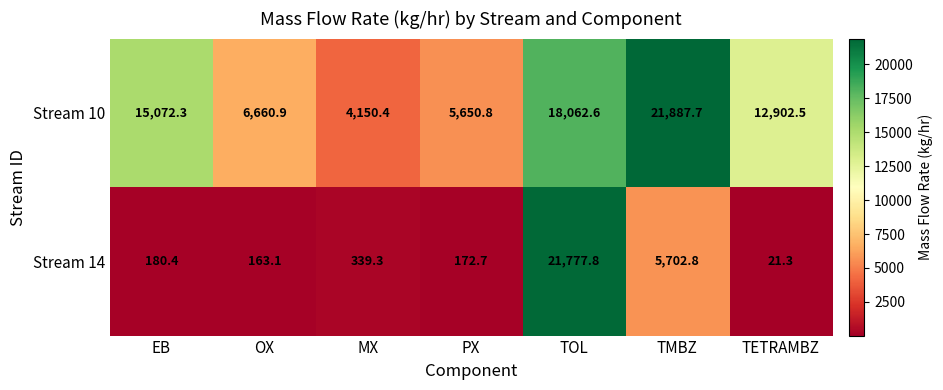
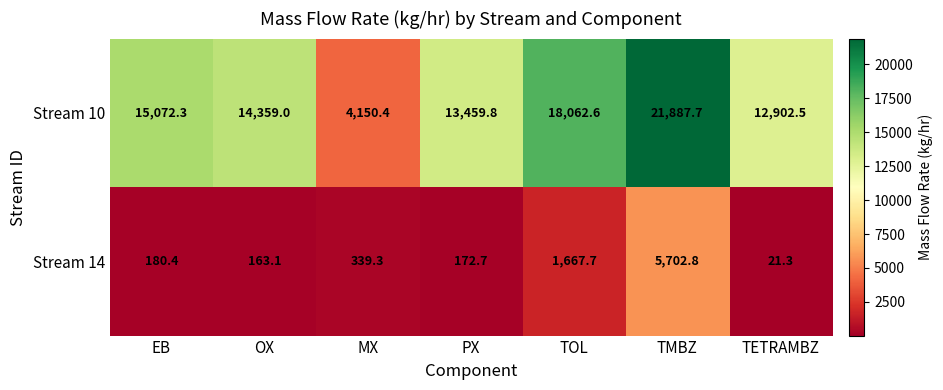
Stream 10, OX: 6,660.9 -> 14,359.0
Stream 10, PX: 5,650.8 -> 13,459.8
Stream 14, TOL: 21,777.8 -> 1,667.7
